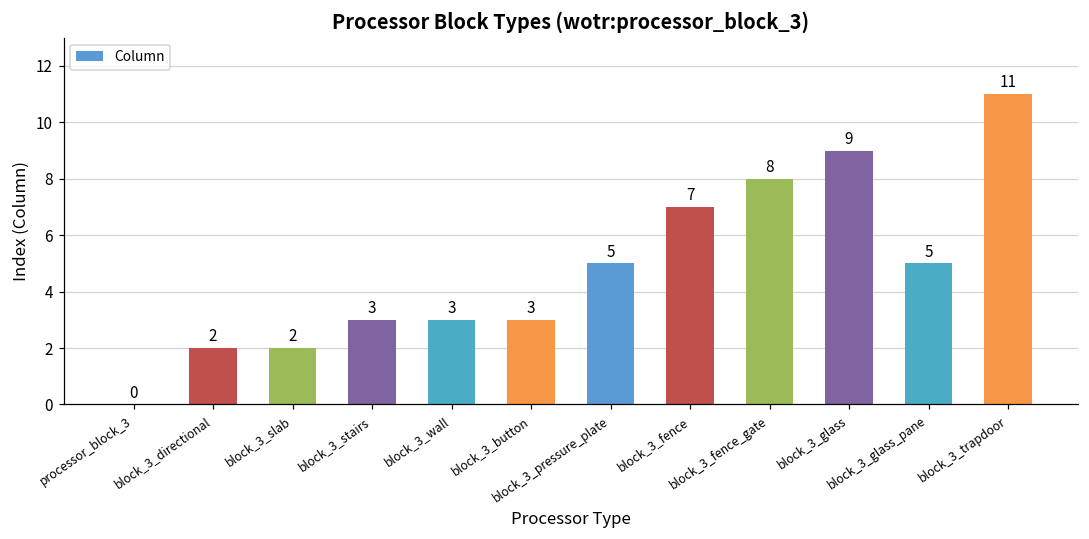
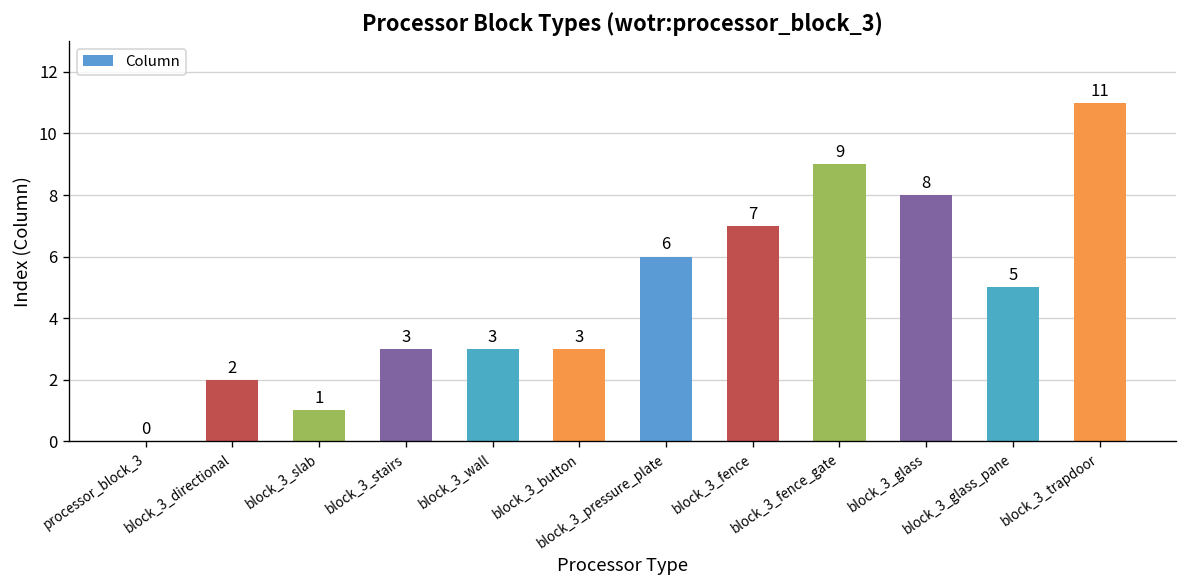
block_3_slab: 2 -> 1
block_3_pressure_plate: 5 -> 6
block_3_fence_gate: 8 -> 9
block_3_glass: 9 -> 8
